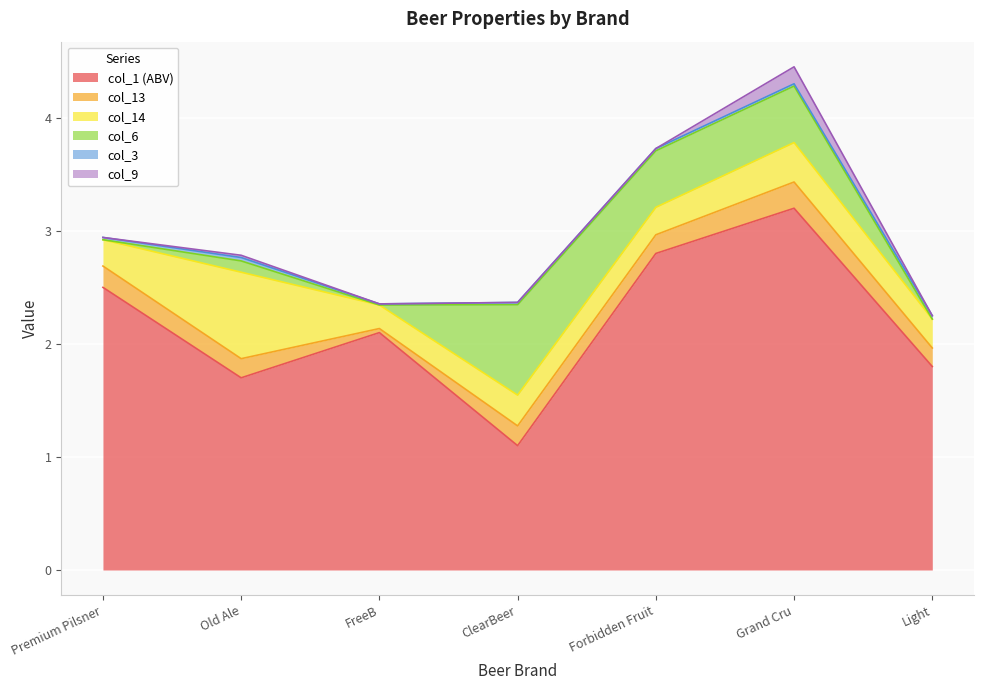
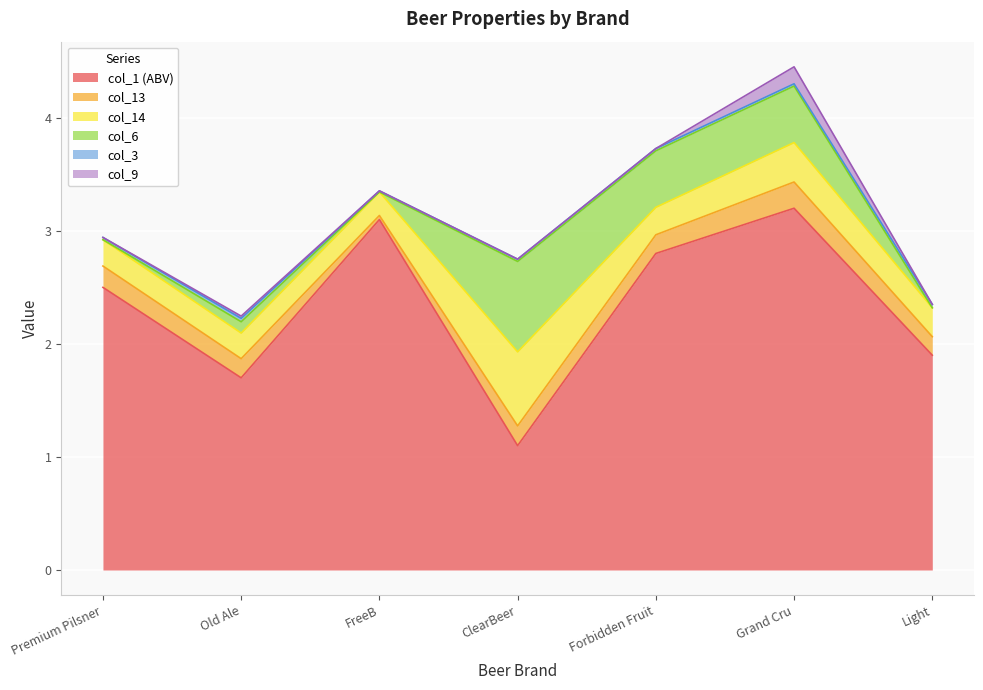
col_14, Old Ale: 0.76 -> 0.23
col_1 (ABV), FreeB: 2.1 -> 3.1
col_14, ClearBeer: 0.27 -> 0.65
col_1 (ABV), Light: 1.8 -> 1.9
